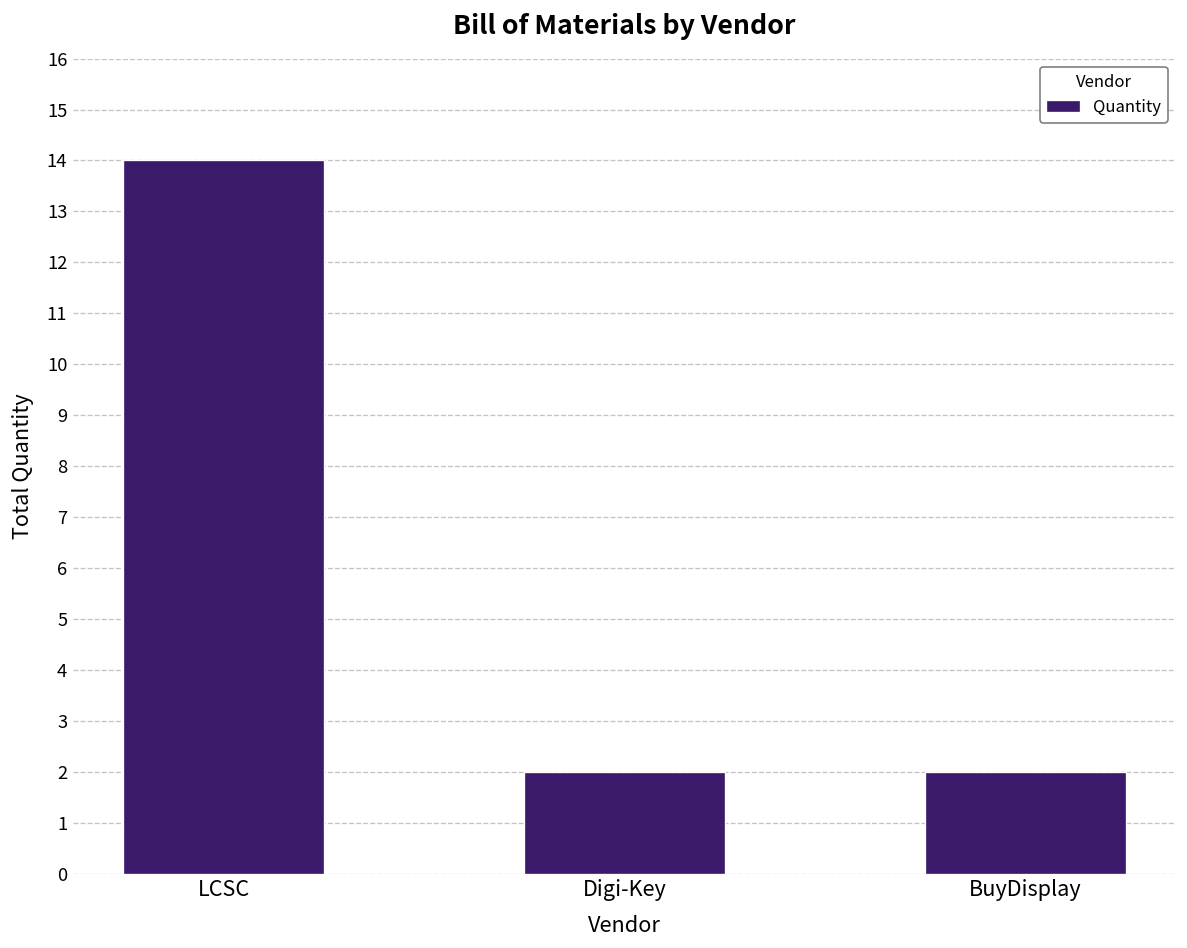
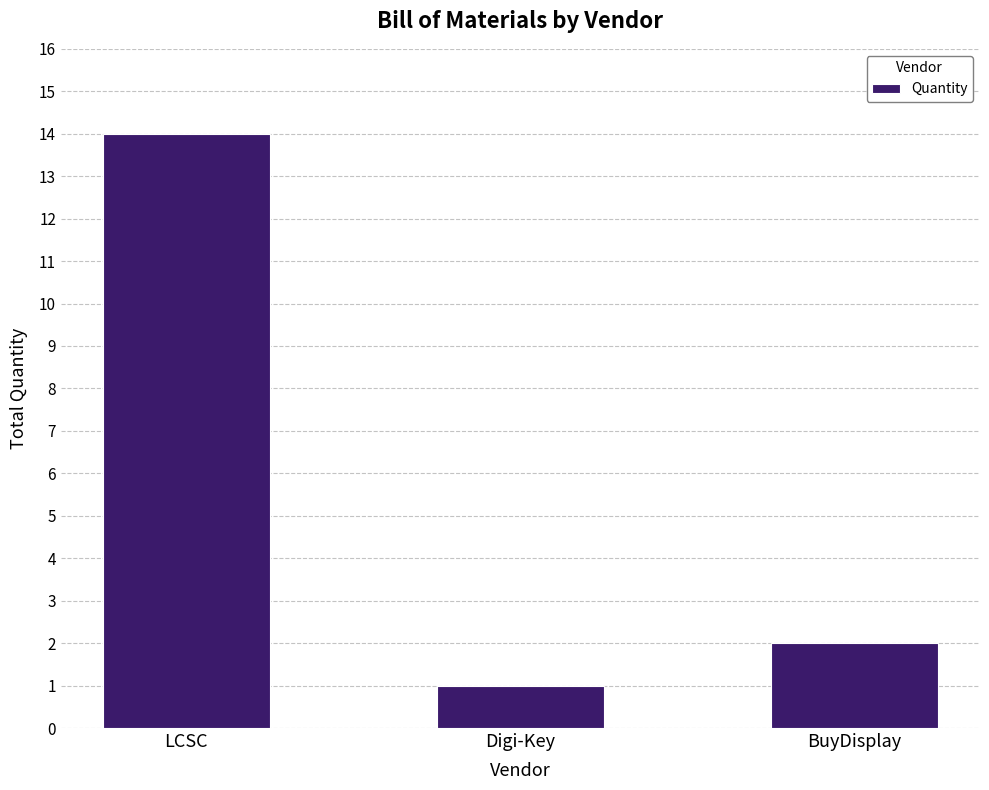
Digi-Key: 2 -> 1
